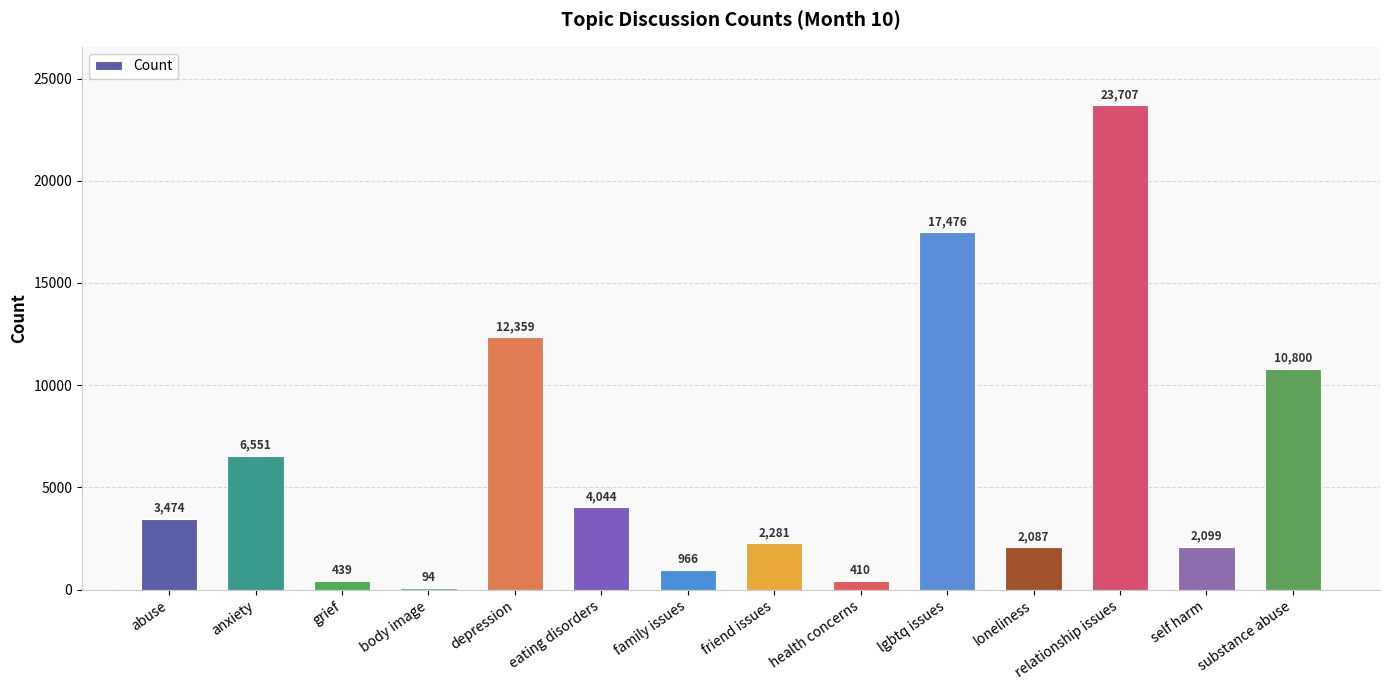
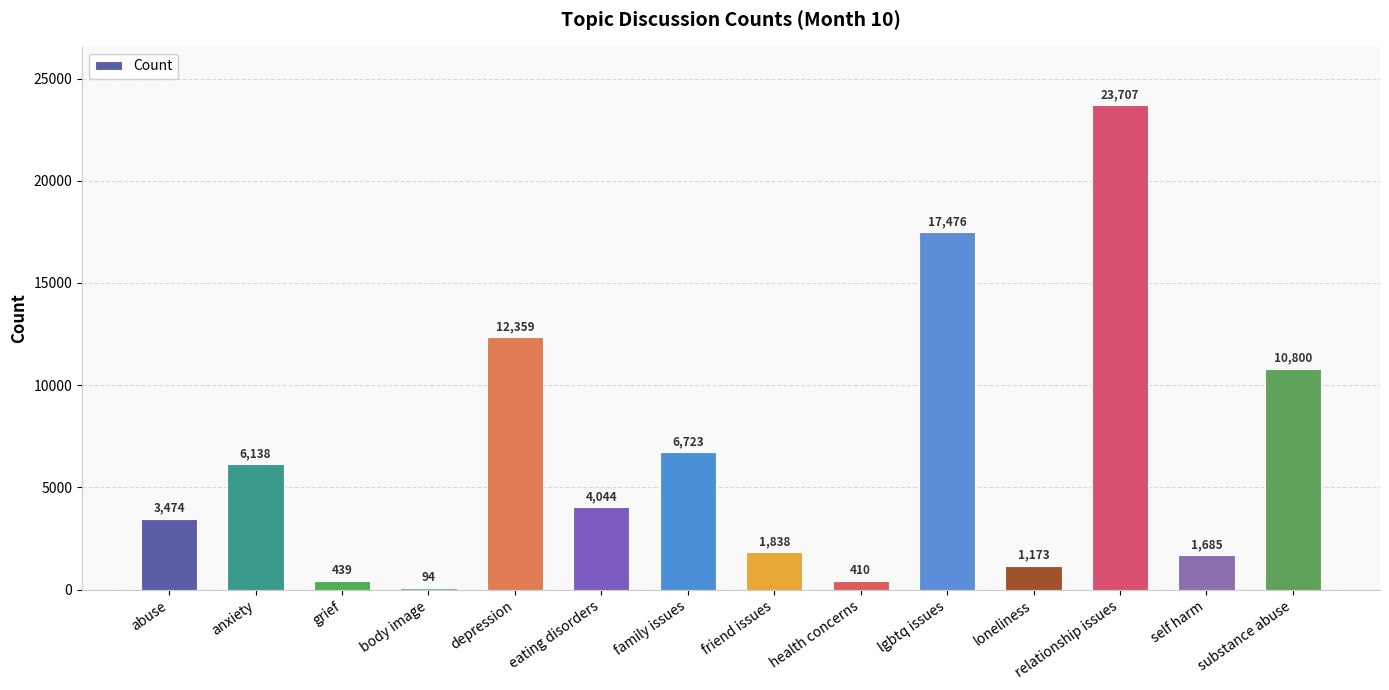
anxiety: 6,551 -> 6,138
family issues: 966 -> 6,723
friend issues: 2,281 -> 1,838
loneliness: 2,087 -> 1,173
self harm: 2,099 -> 1,685
